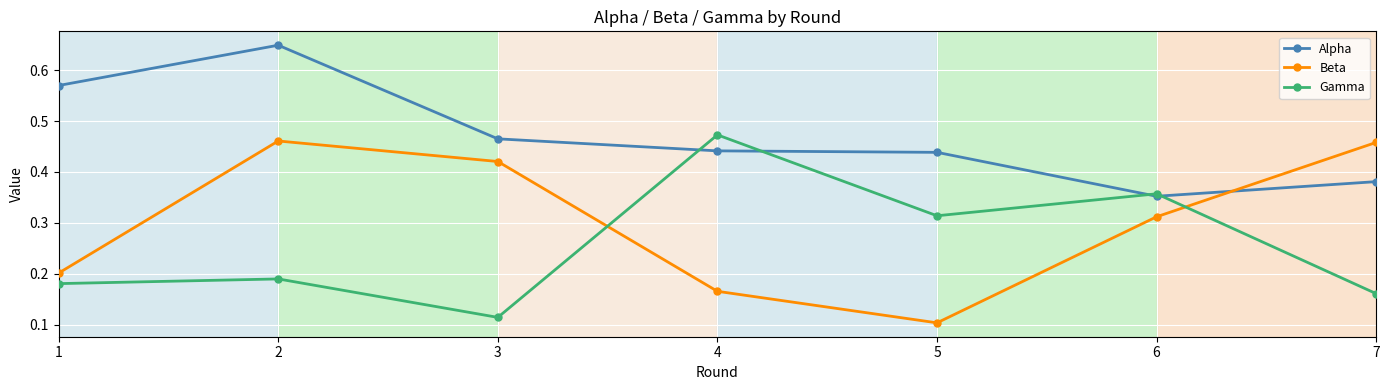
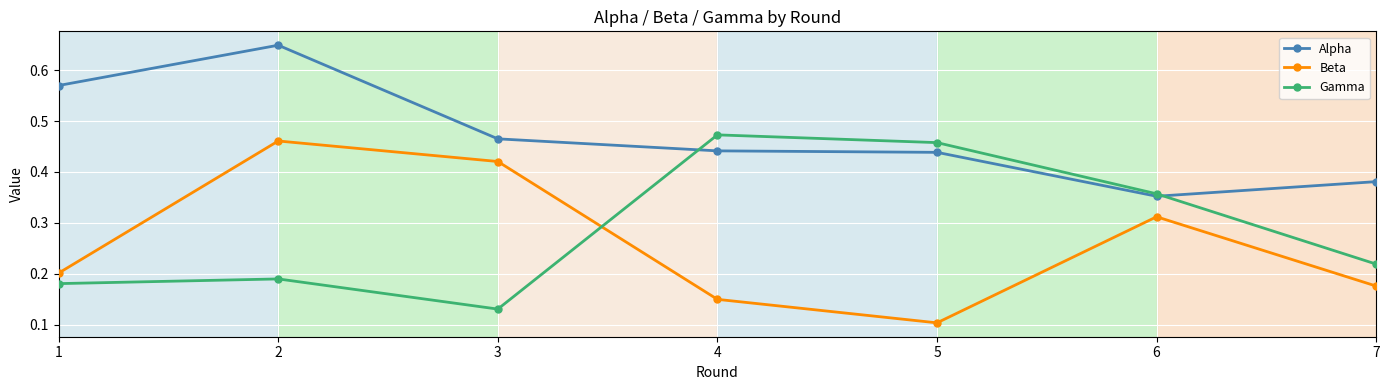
Gamma, 3: 0.11 -> 0.13
Beta, 4: 0.17 -> 0.15
Gamma, 5: 0.31 -> 0.46
Beta, 7: 0.46 -> 0.18
Gamma, 7: 0.16 -> 0.22
